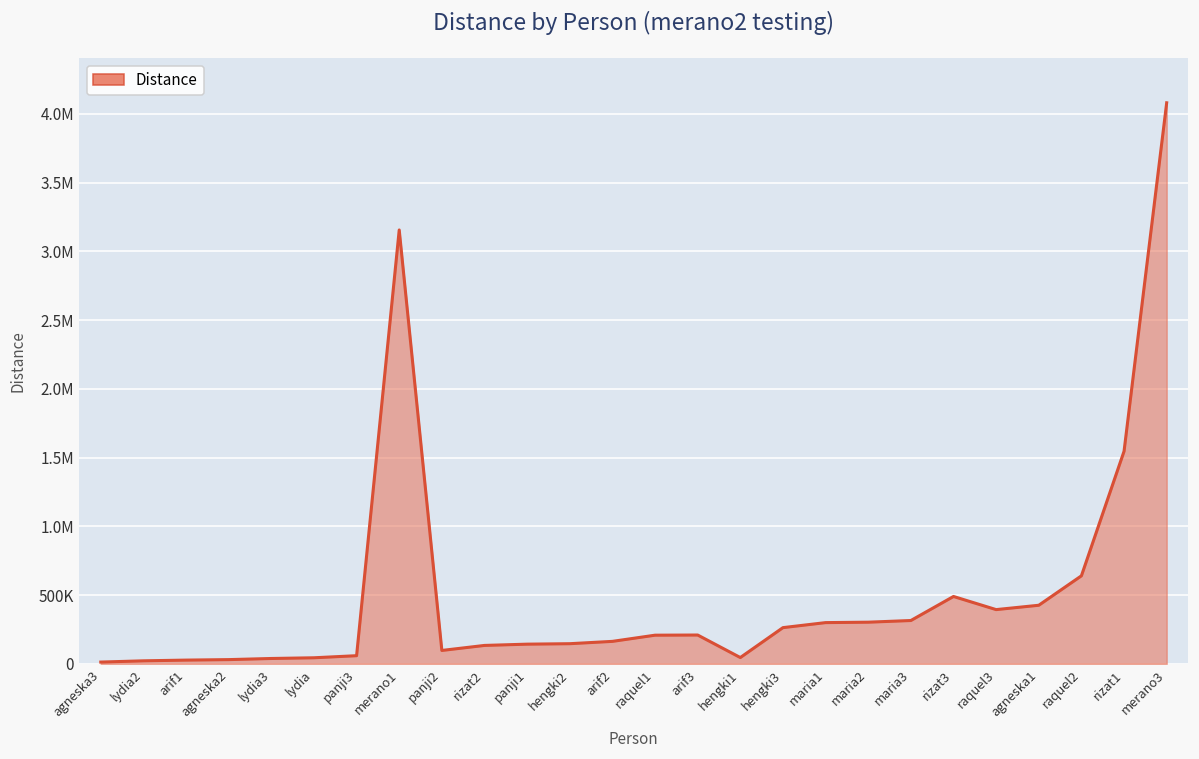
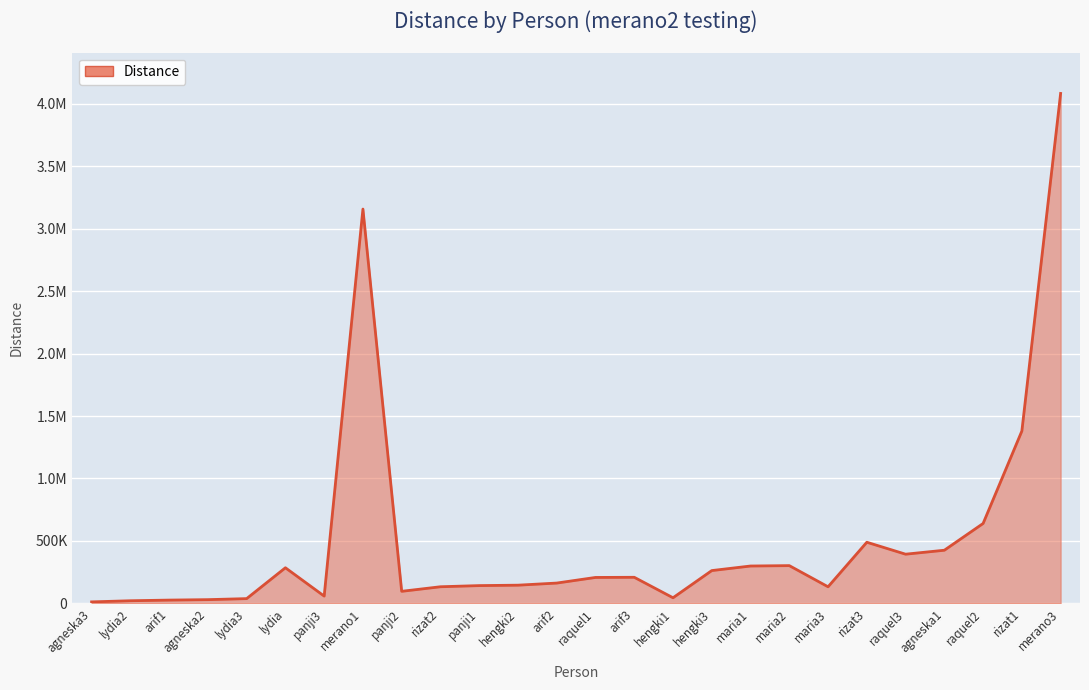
lydia: 40000 -> 290000
maria3: 310000 -> 130000
rizat1: 1550000 -> 1380000
